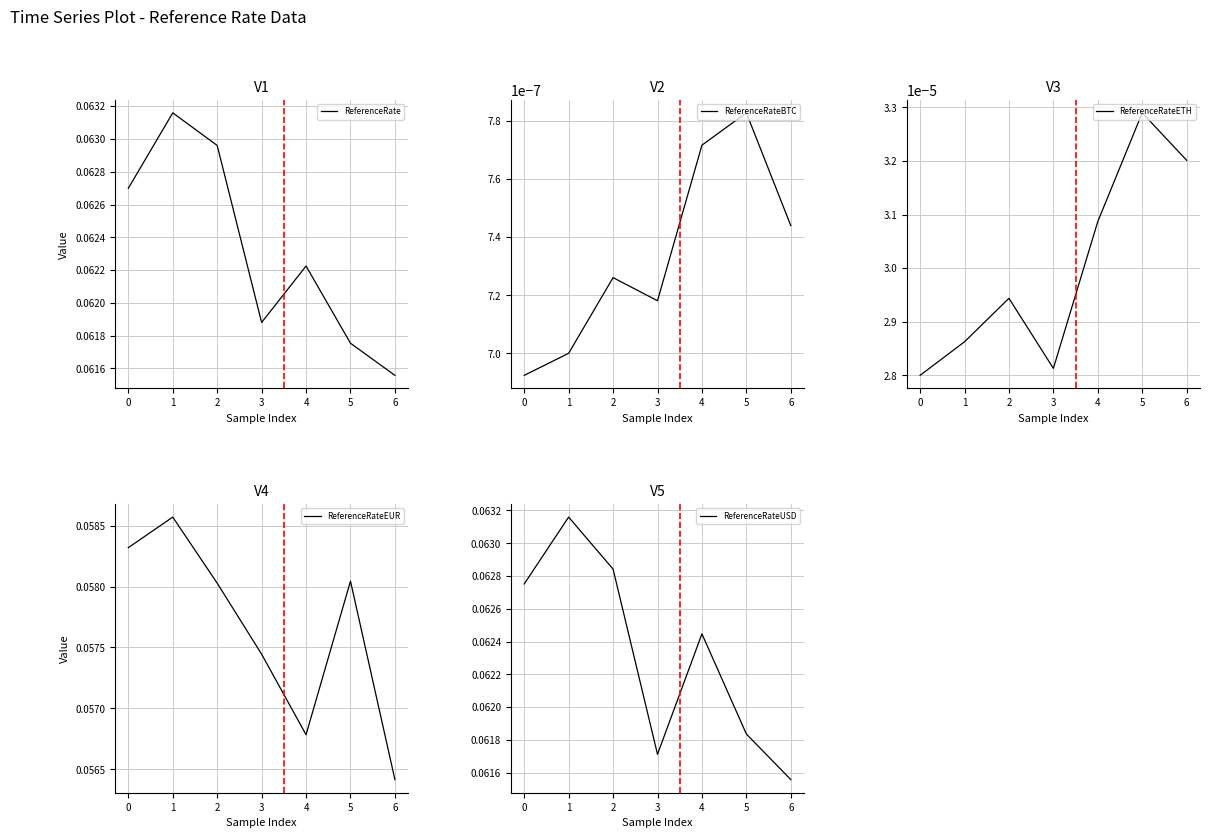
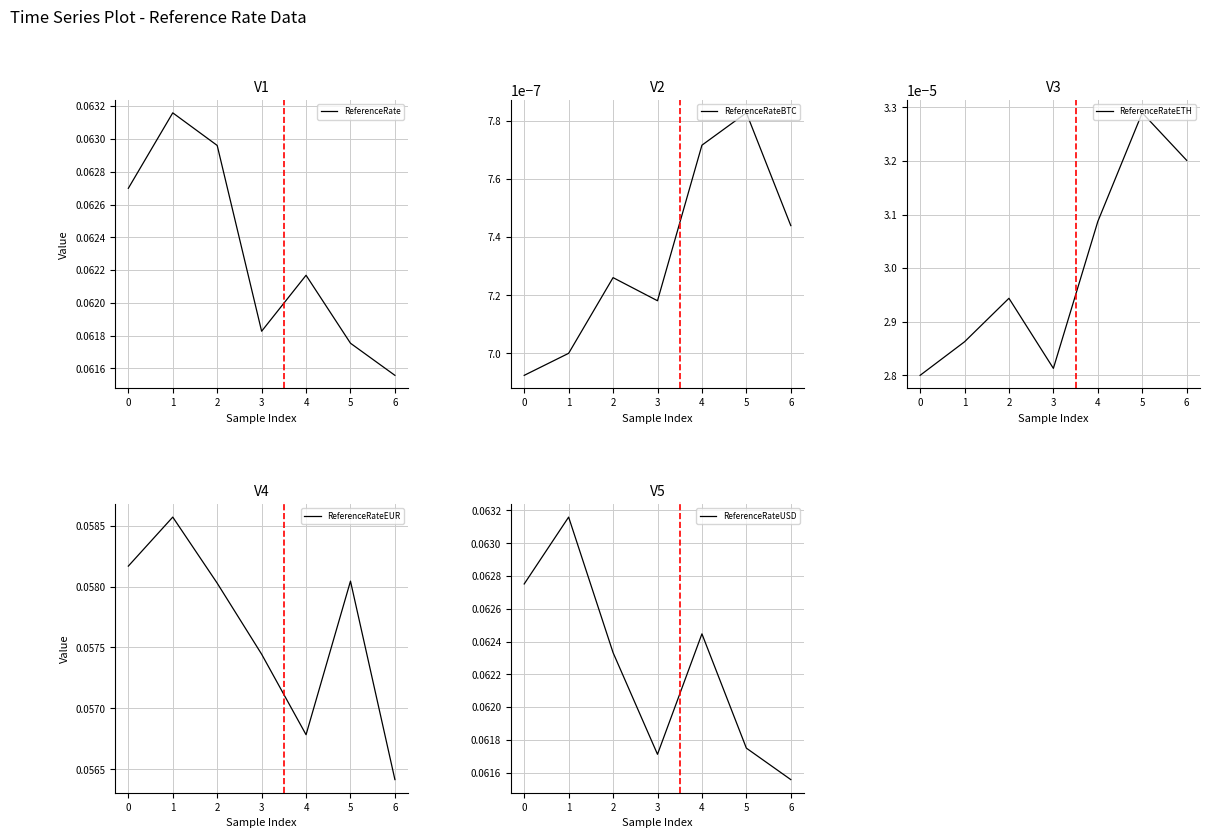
V1, 3: 0.06188 -> 0.06183
V1, 4: 0.06222 -> 0.06217
V4, 0: 0.05832 -> 0.05817
V5, 2: 0.06284 -> 0.06233
V5, 5: 0.06184 -> 0.06175
